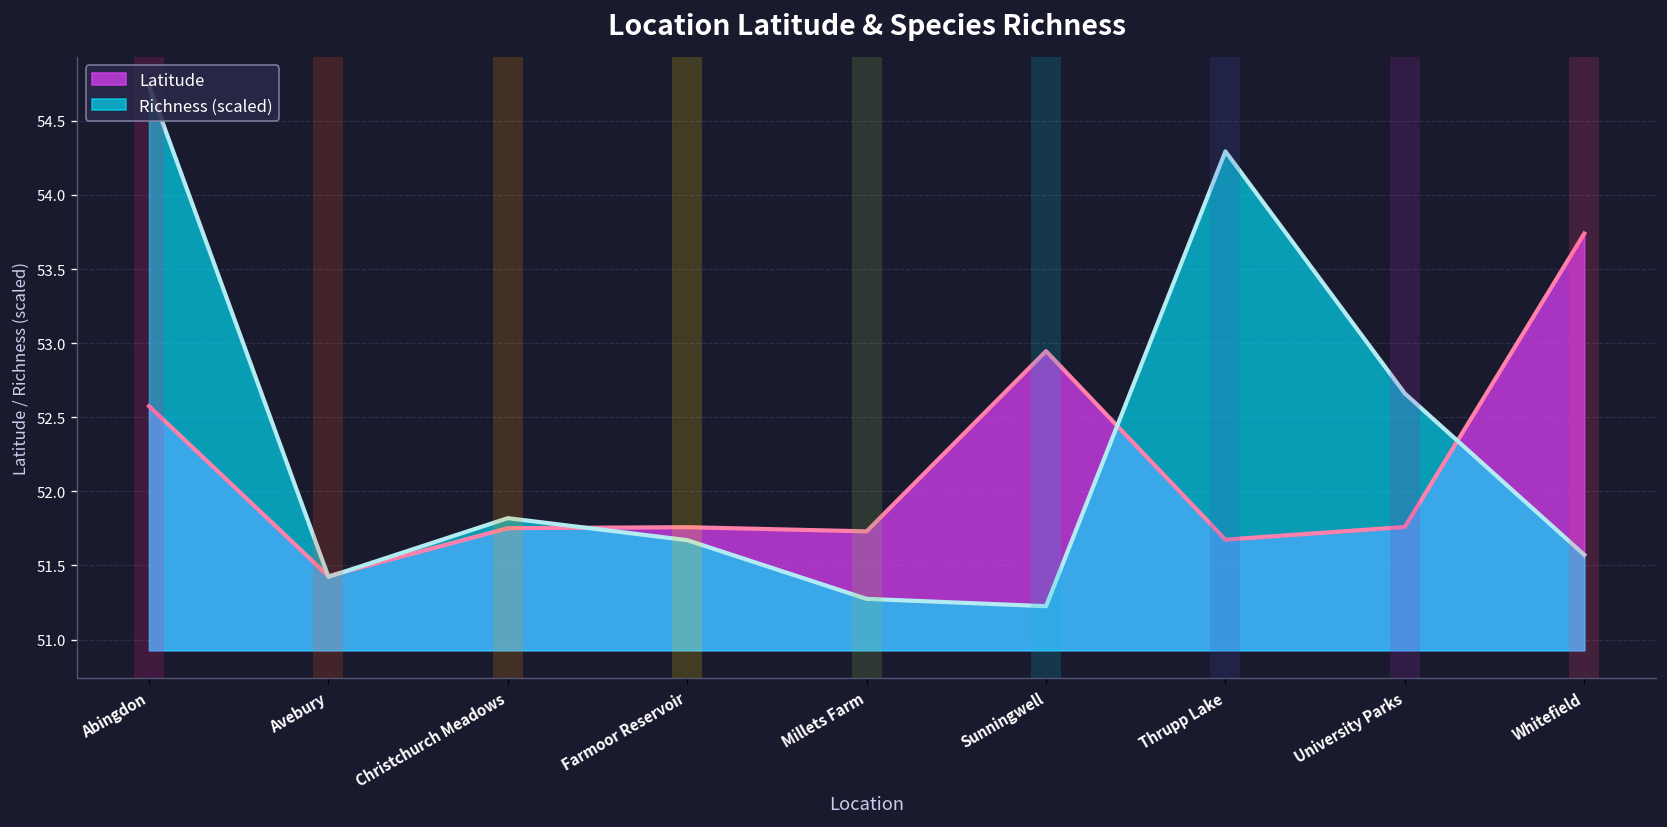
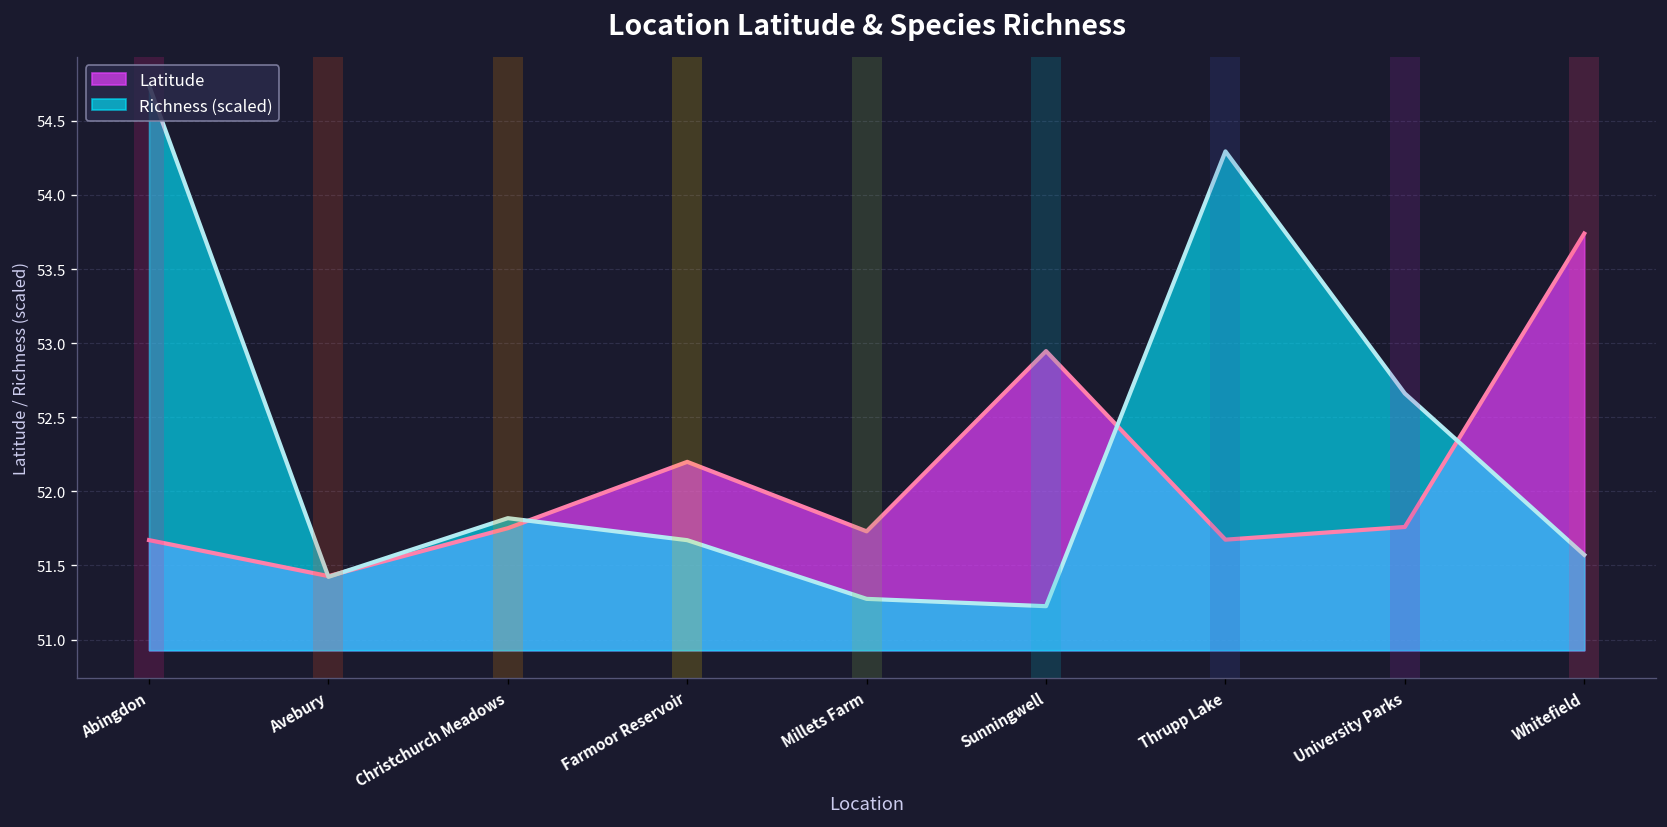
Latitude, Abingdon: 52.57 -> 51.67
Latitude, Farmoor Reservoir: 51.76 -> 52.20
